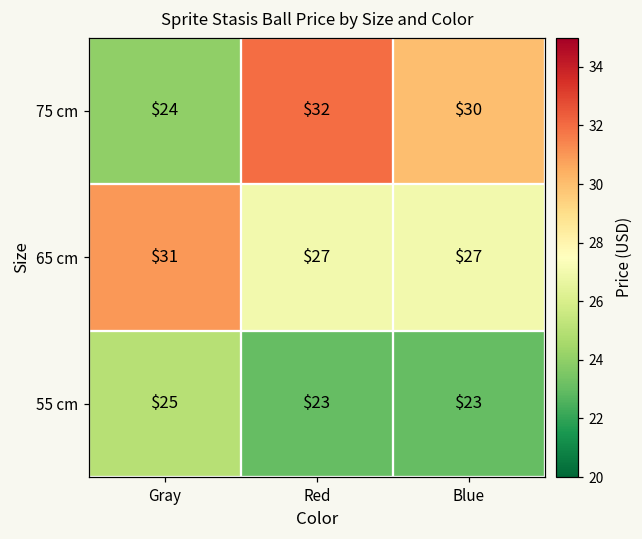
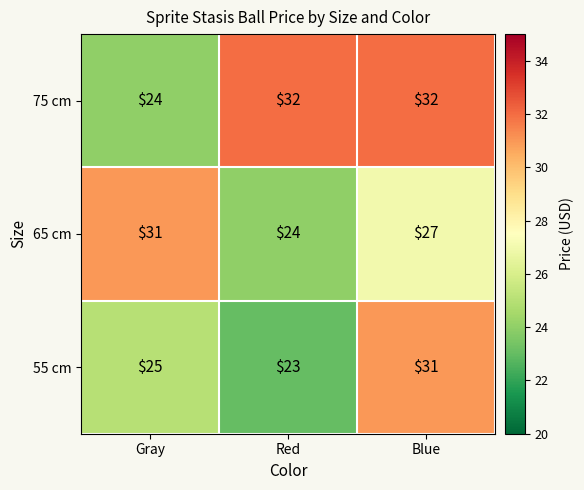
75 cm, Blue: $30 -> $32
65 cm, Red: $27 -> $24
55 cm, Blue: $23 -> $31
